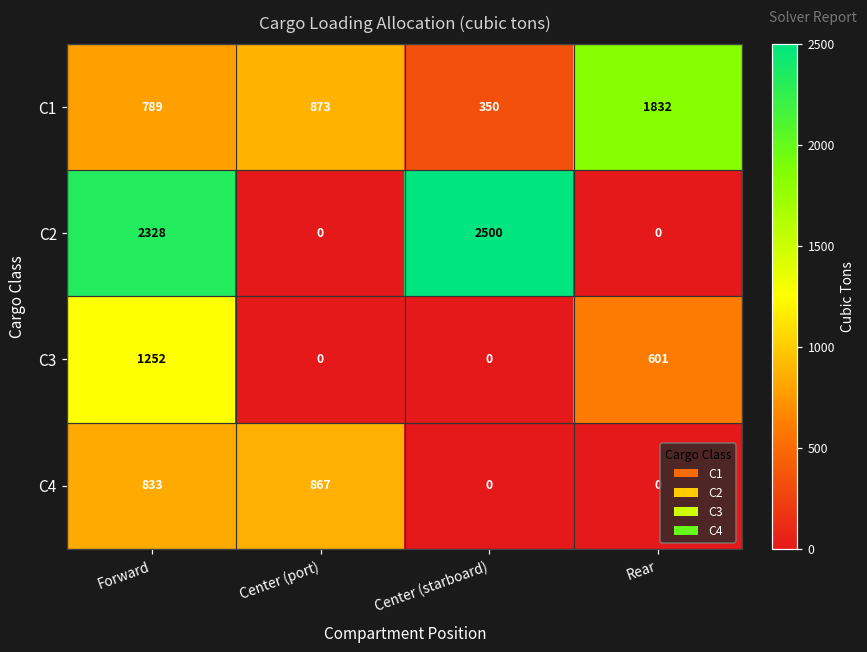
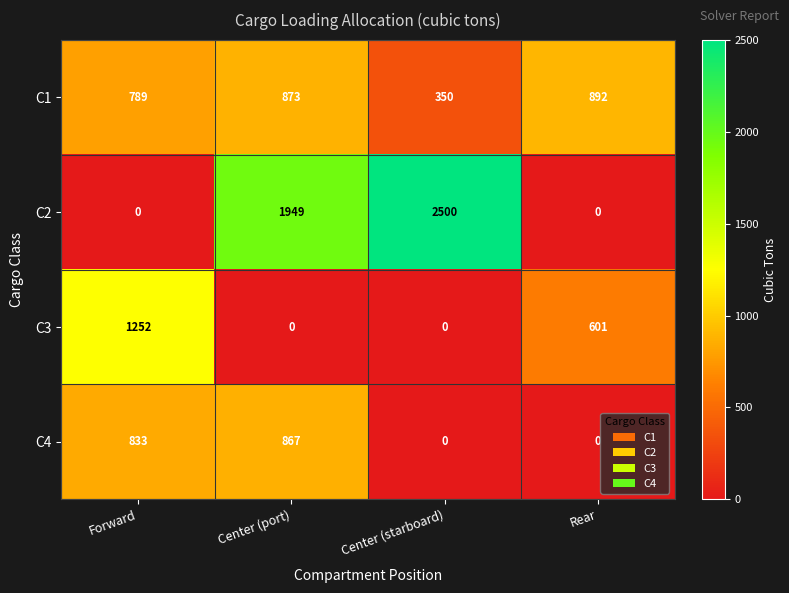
C1, Rear: 1832 -> 892
C2, Forward: 2328 -> 0
C2, Center (port): 0 -> 1949
